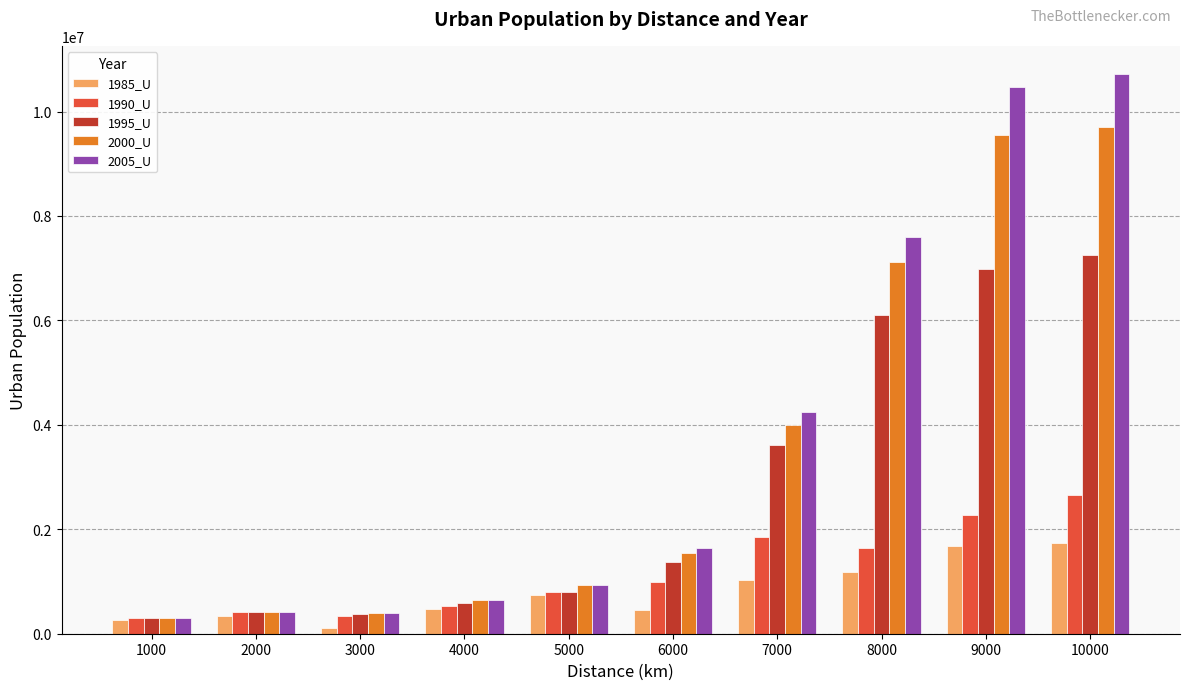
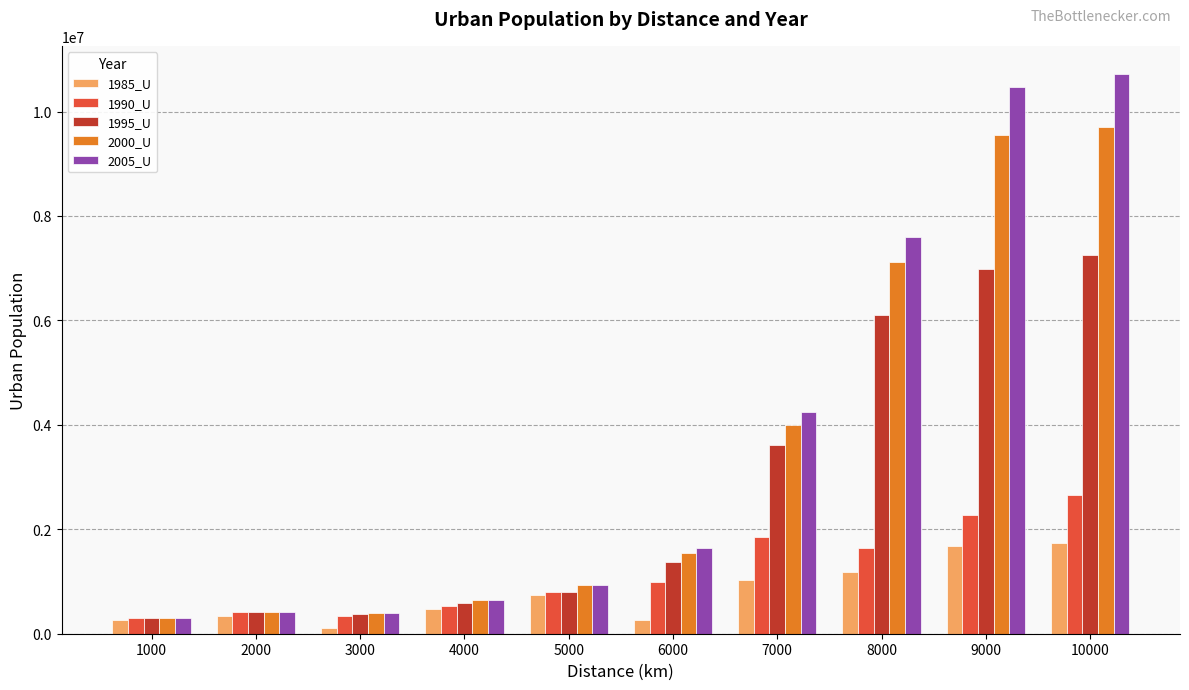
1985_U, 6000: 500000 -> 300000
